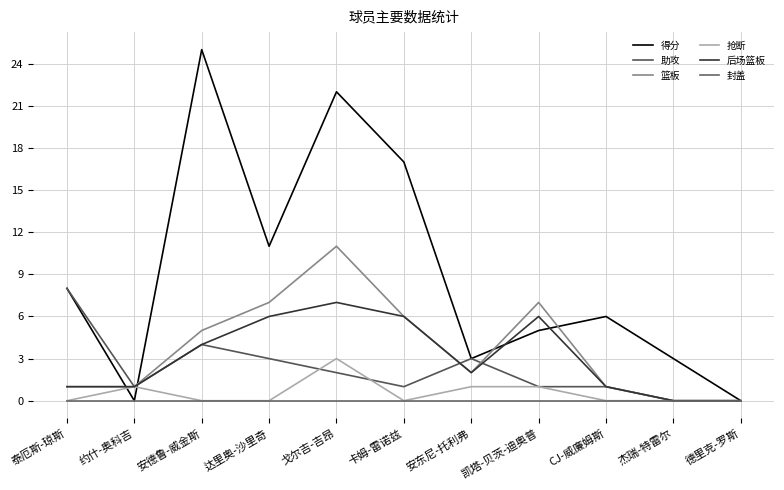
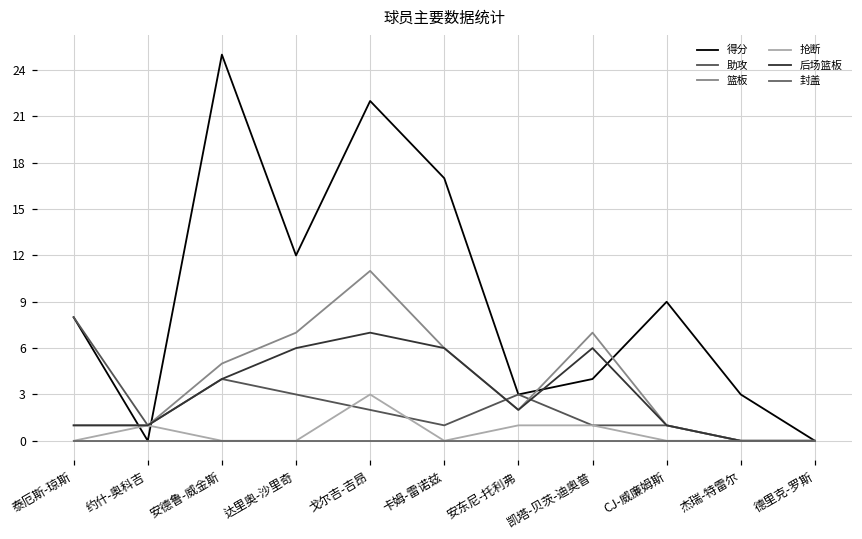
得分, 达里奥-沙里奇: 11 -> 12
得分, 凯塔-贝茨-迪奥普: 5 -> 4
得分, CJ-威廉姆斯: 6 -> 9
